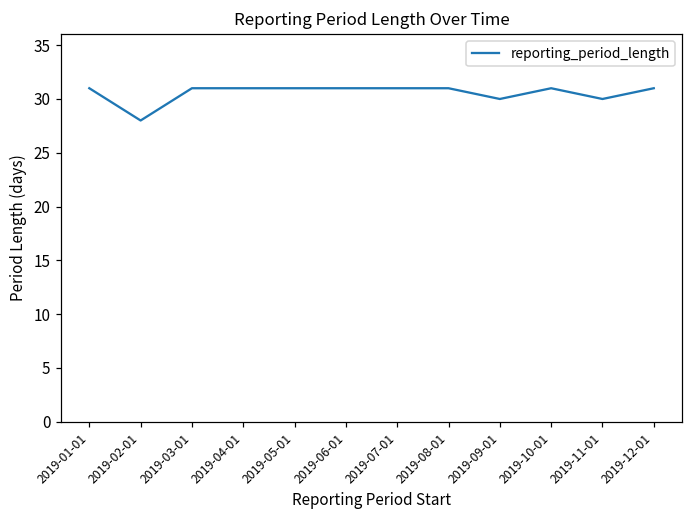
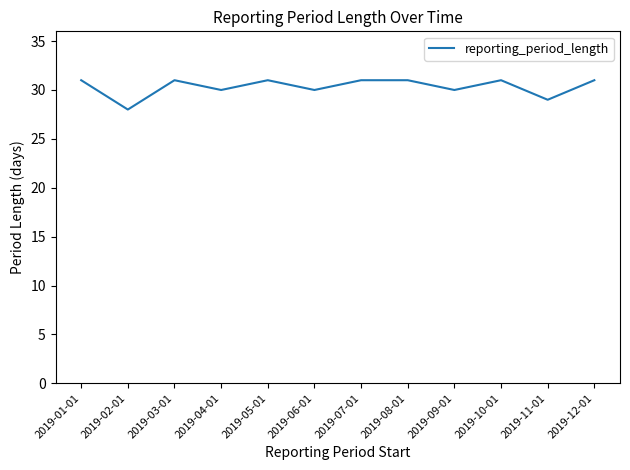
2019-04-01: 31 -> 30
2019-06-01: 31 -> 30
2019-11-01: 30 -> 29
